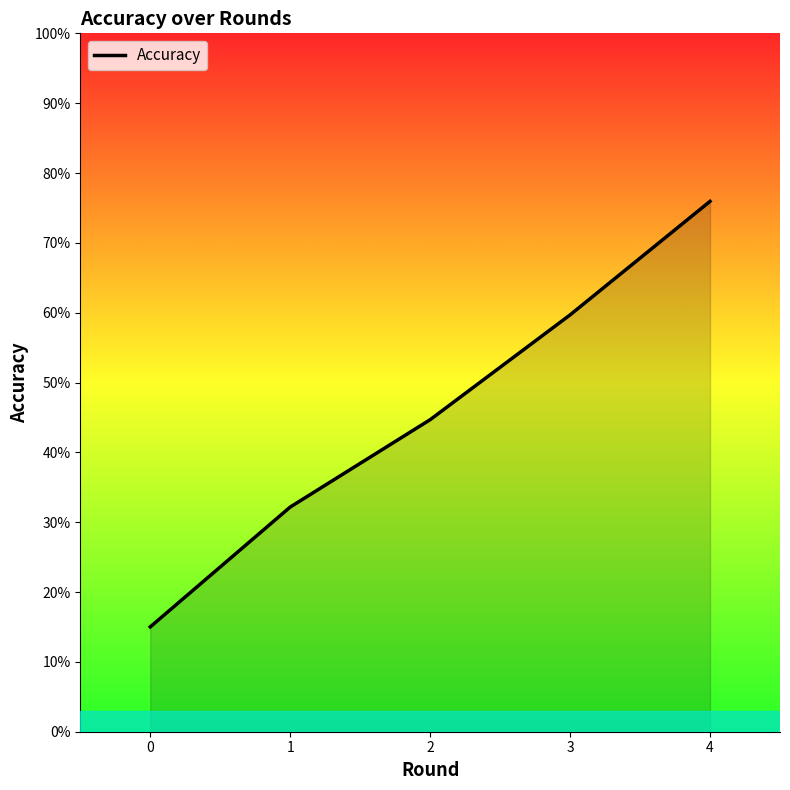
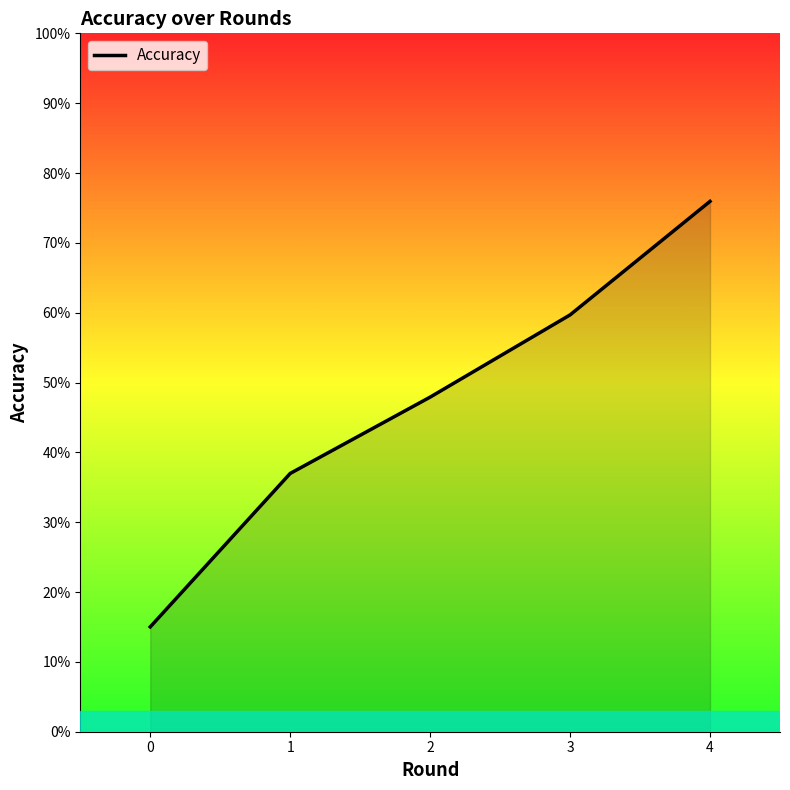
1: 32% -> 37%
2: 45% -> 48%
